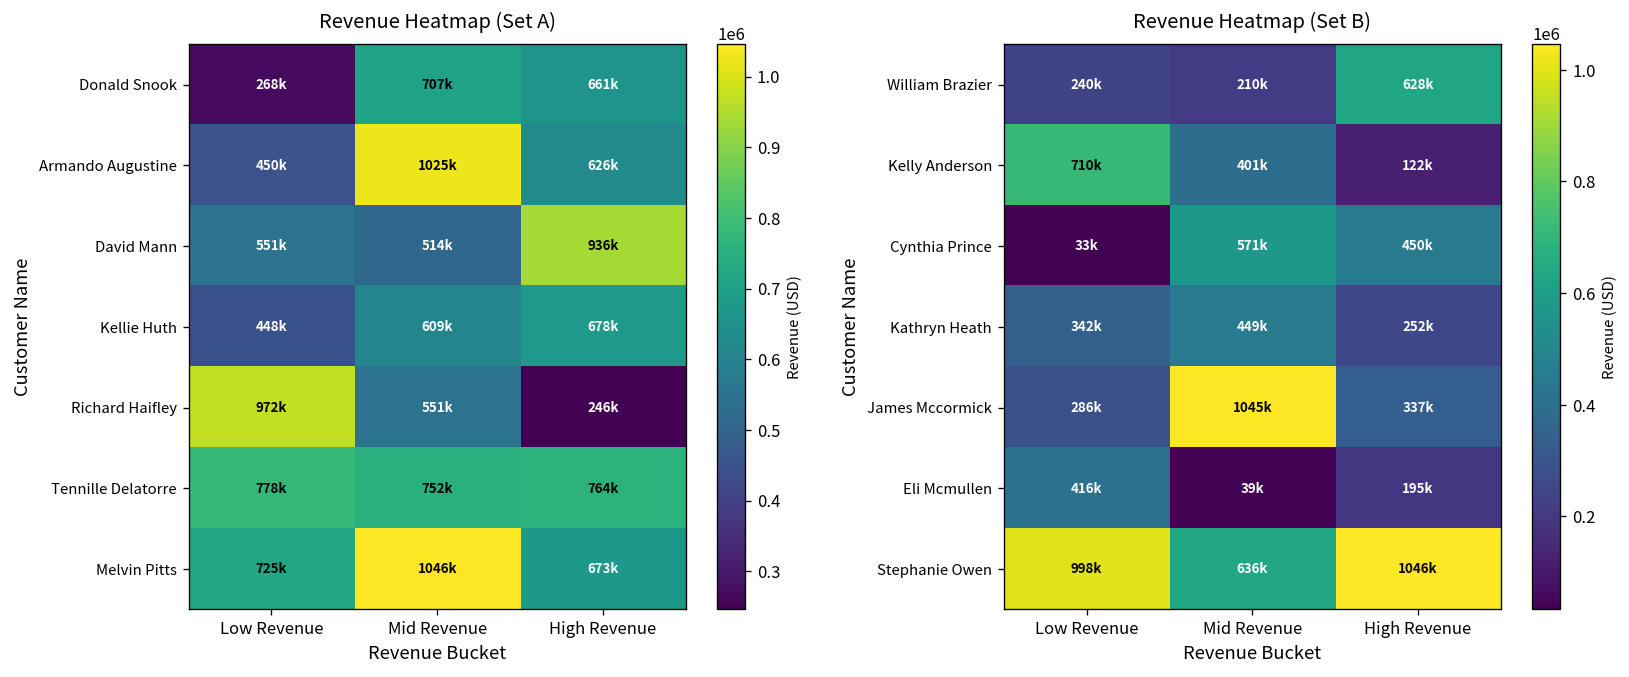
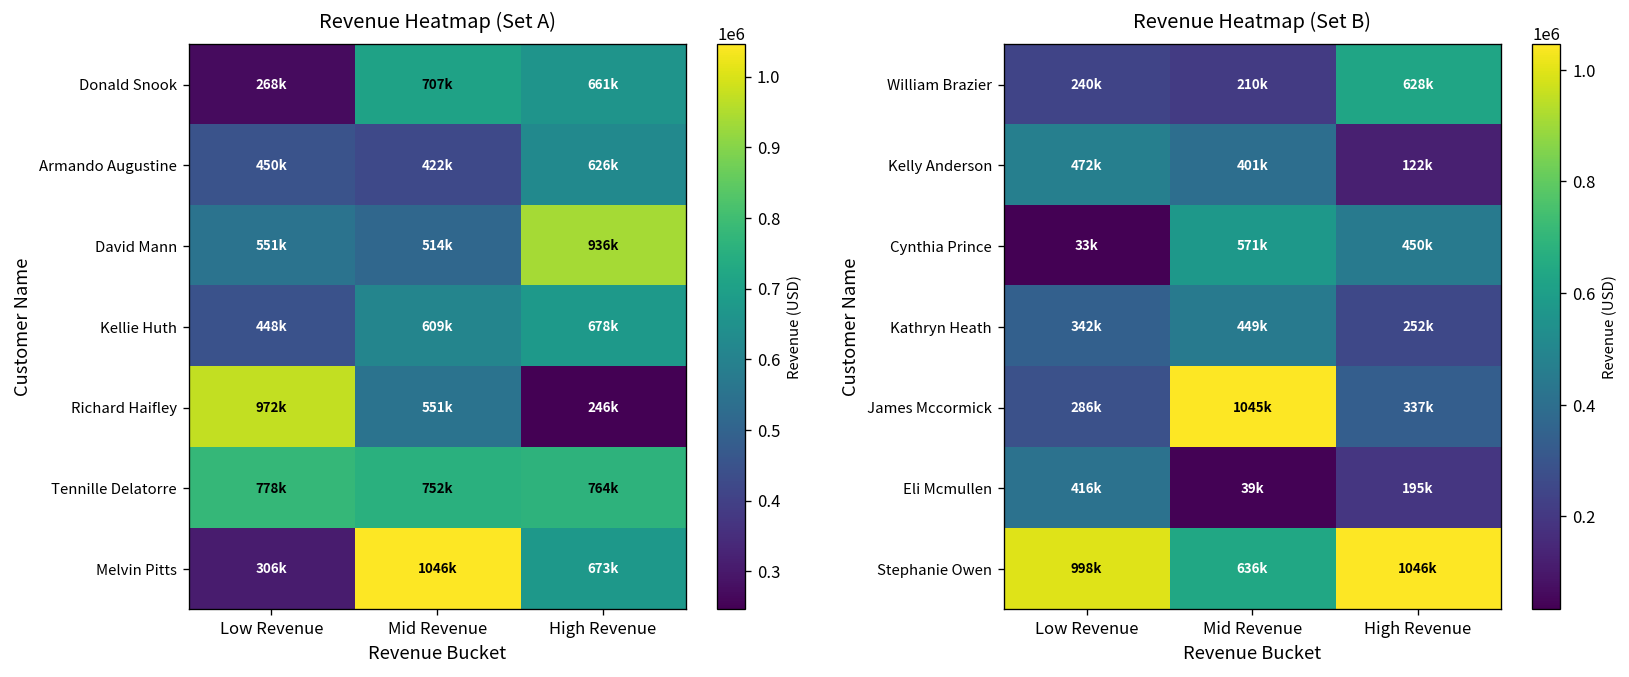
Revenue Heatmap (Set A), Armando Augustine, Mid Revenue: 1025k -> 422k
Revenue Heatmap (Set A), Melvin Pitts, Low Revenue: 725k -> 306k
Revenue Heatmap (Set B), Kelly Anderson, Low Revenue: 710k -> 472k
